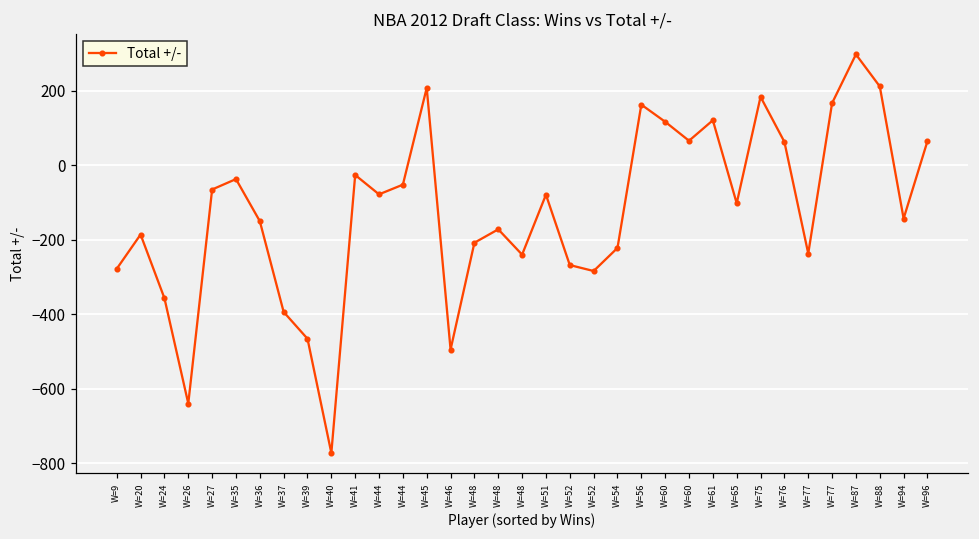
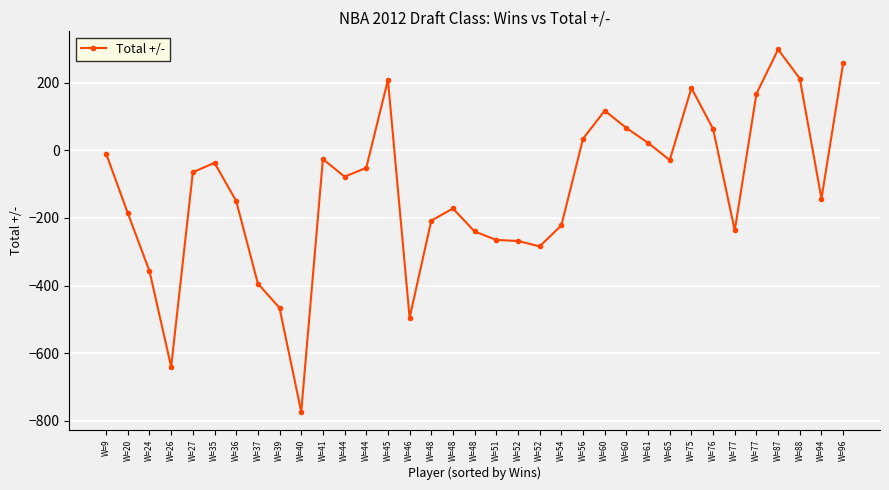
W=9: -280 -> -10
W=51: -80 -> -270
W=56: 160 -> 30
W=61: 120 -> 20
W=65: -100 -> -30
W=96: 70 -> 260
